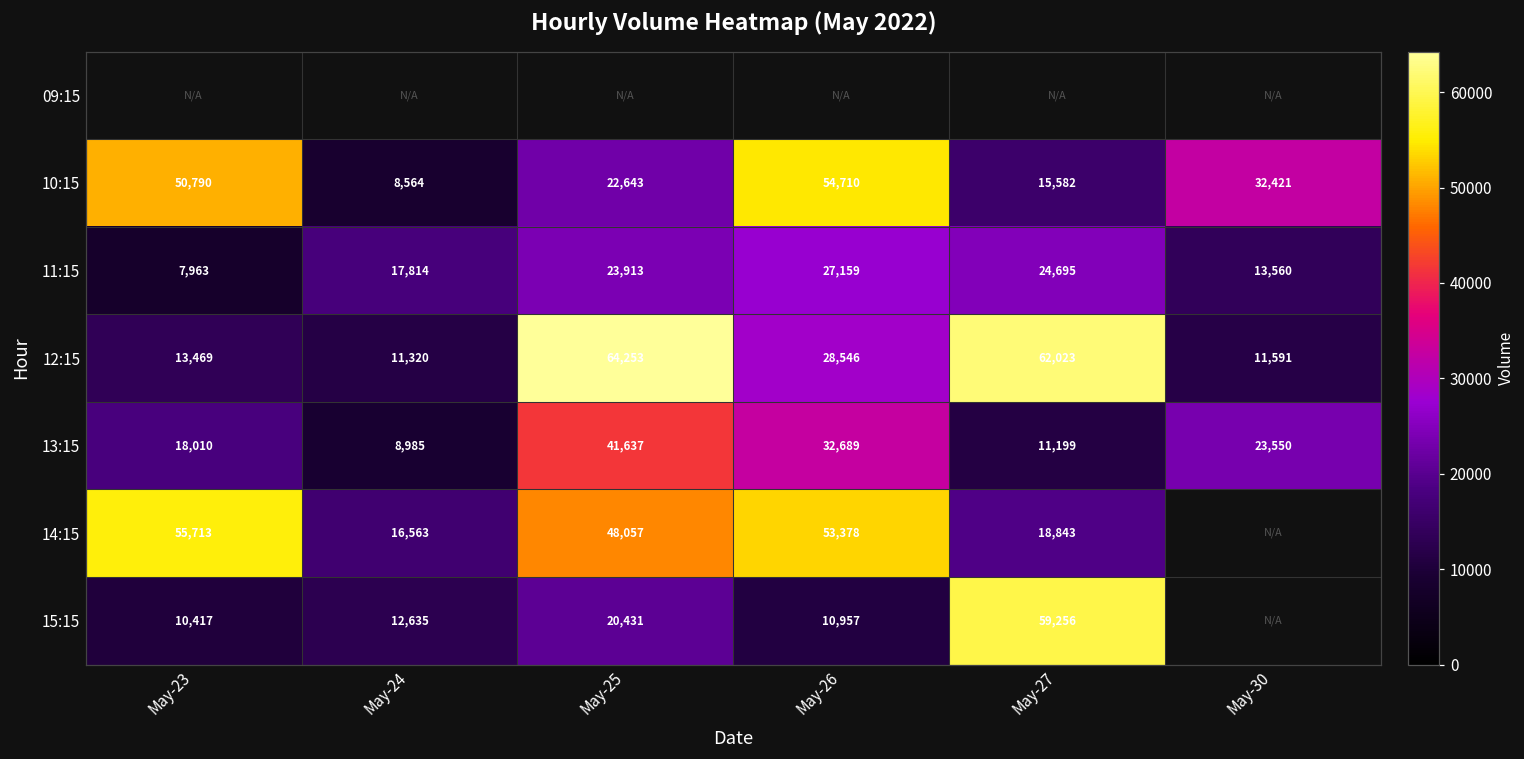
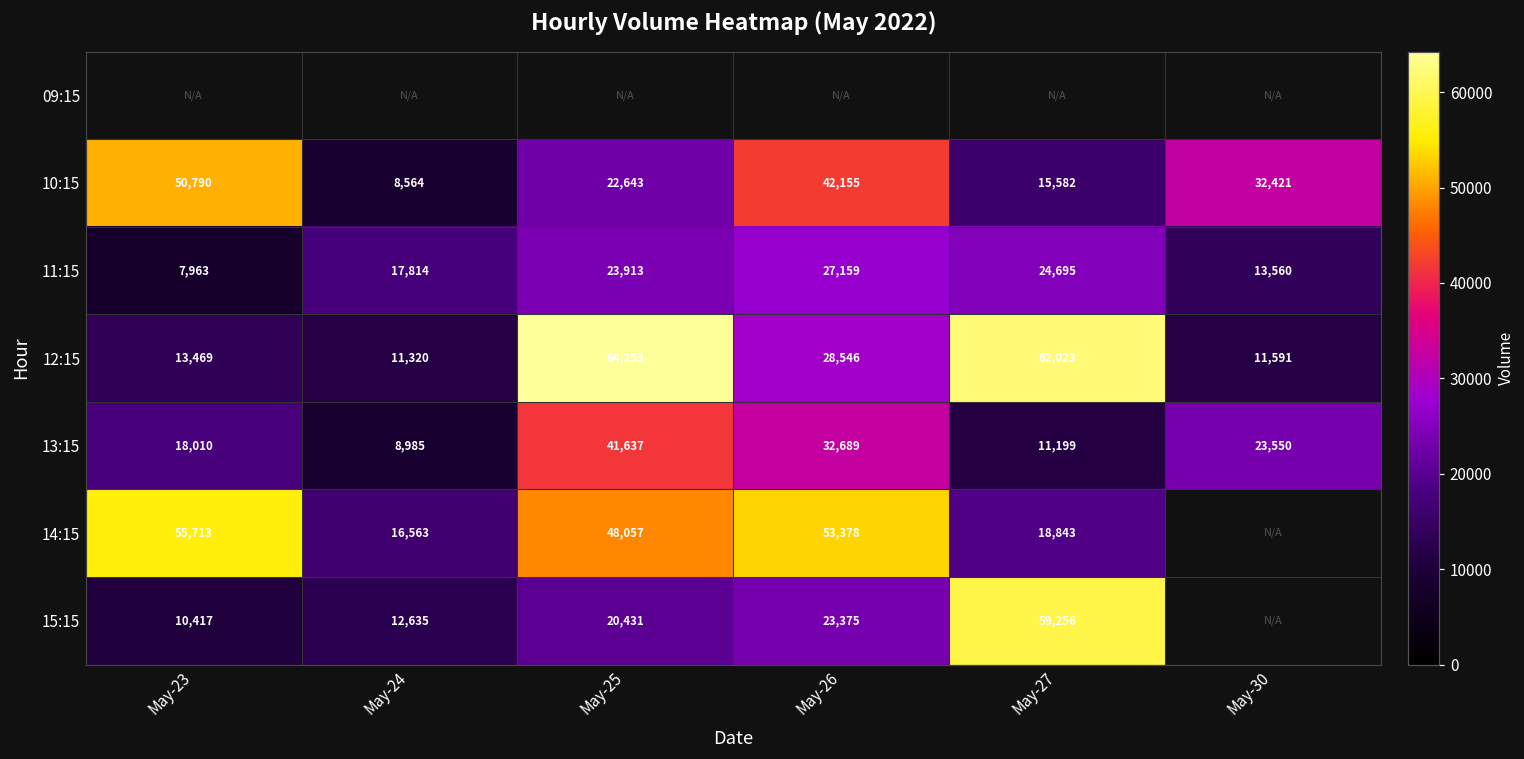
10:15, May-26: 54,710 -> 42,155
15:15, May-26: 10,957 -> 23,375
